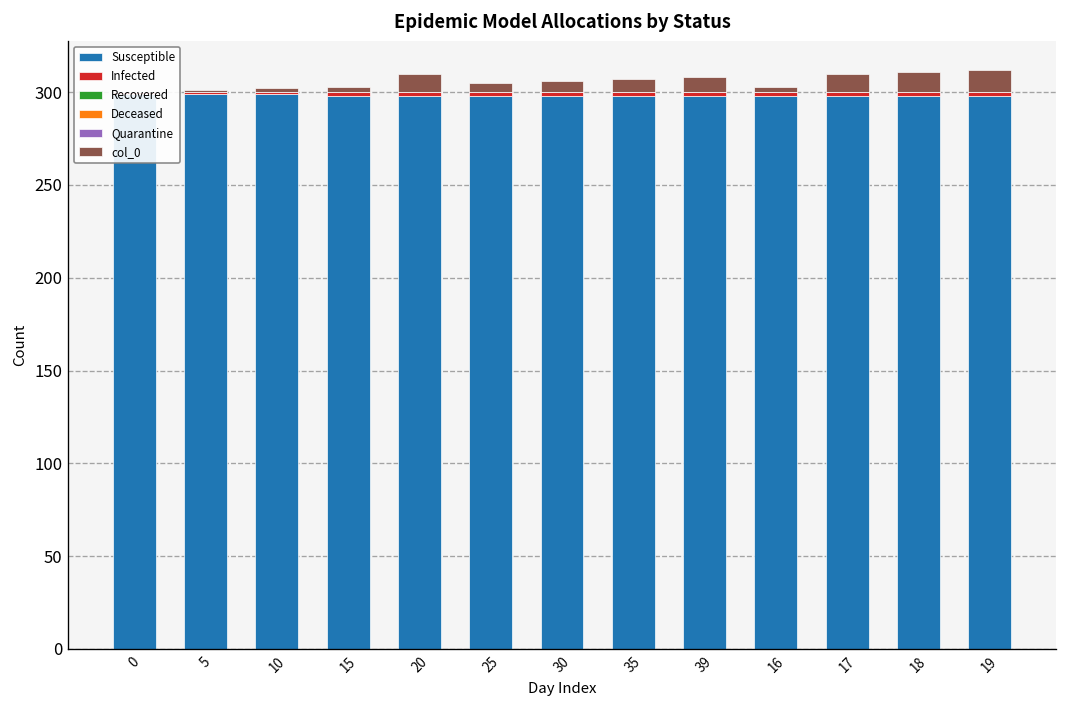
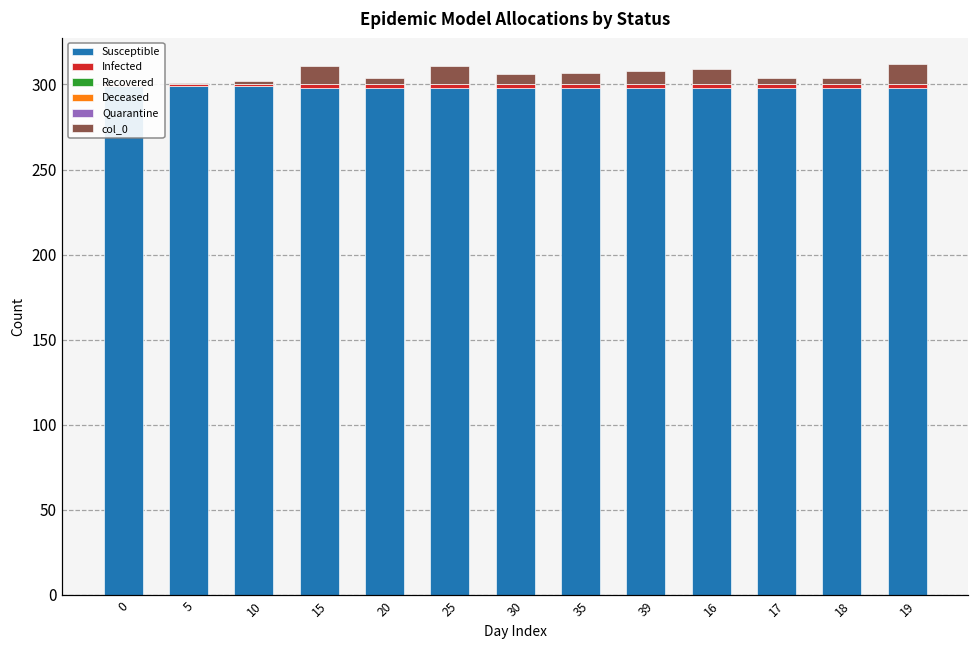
col_0, 15: 3 -> 11
col_0, 20: 10 -> 4
col_0, 25: 5 -> 11
col_0, 16: 3 -> 9
col_0, 17: 10 -> 4
col_0, 18: 11 -> 4
